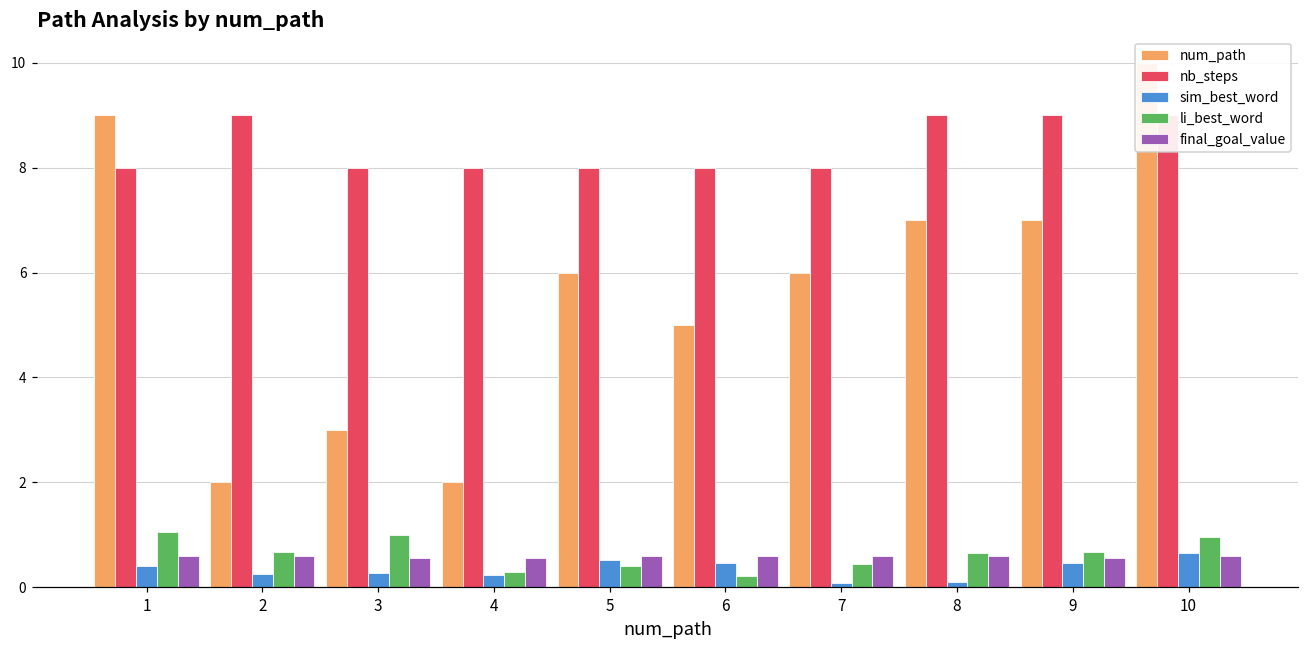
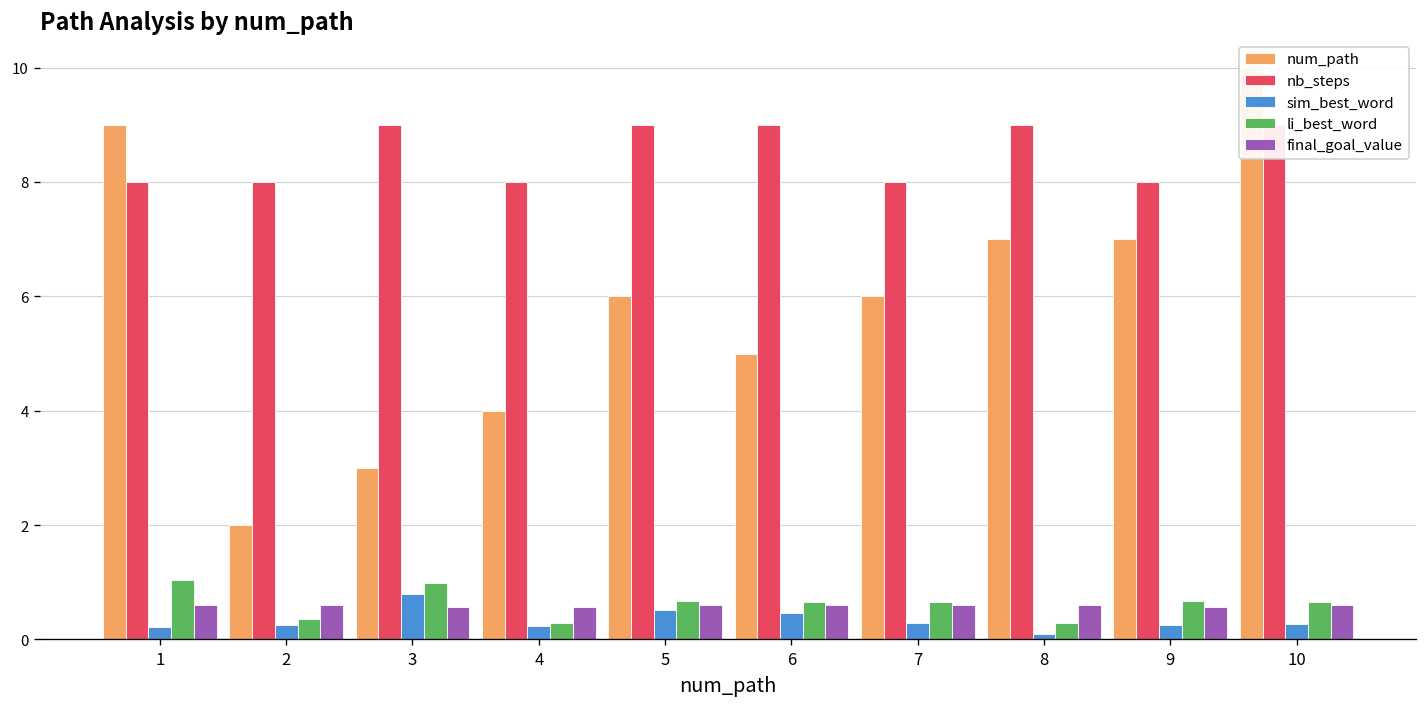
sim_best_word, 1: 0.4 -> 0.2
nb_steps, 2: 9 -> 8
li_best_word, 2: 0.7 -> 0.4
nb_steps, 3: 8 -> 9
sim_best_word, 3: 0.3 -> 0.8
num_path, 4: 2 -> 4
nb_steps, 5: 8 -> 9
li_best_word, 5: 0.4 -> 0.7
nb_steps, 6: 8 -> 9
li_best_word, 6: 0.2 -> 0.7
sim_best_word, 7: 0.1 -> 0.3
li_best_word, 7: 0.4 -> 0.7
li_best_word, 8: 0.7 -> 0.3
nb_steps, 9: 9 -> 8
sim_best_word, 9: 0.5 -> 0.2
sim_best_word, 10: 0.7 -> 0.3
li_best_word, 10: 1.0 -> 0.7
